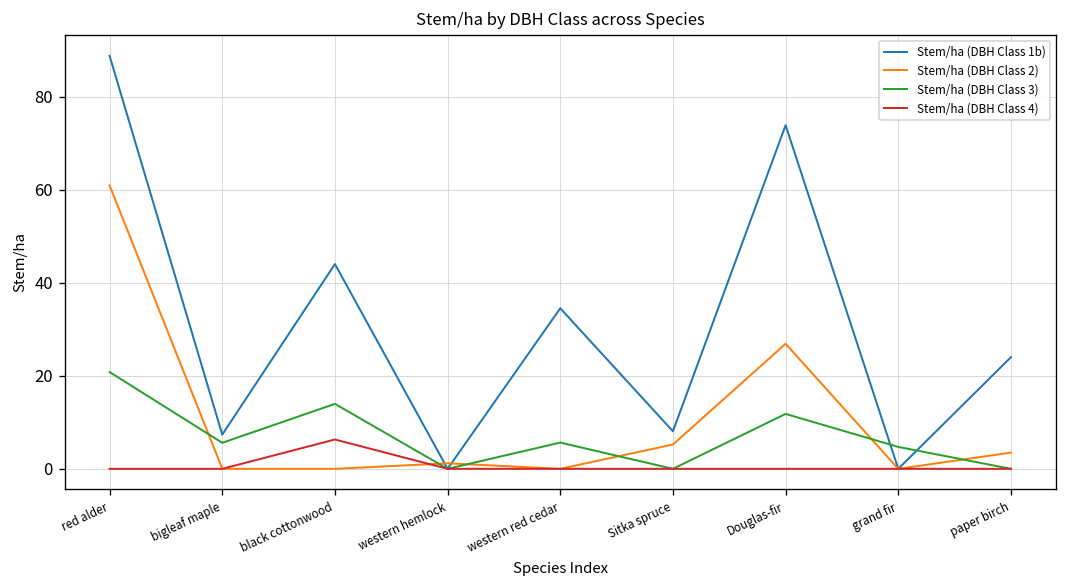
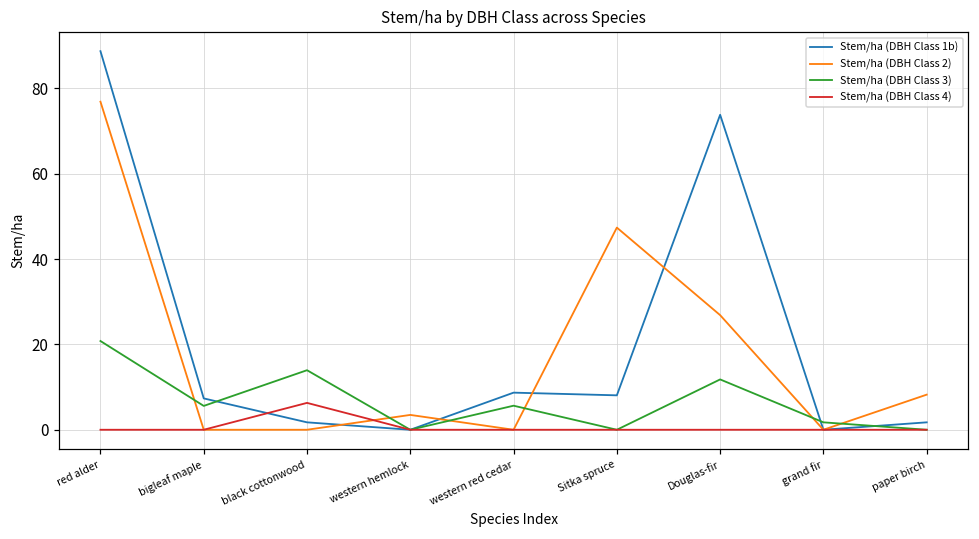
Stem/ha (DBH Class 2), red alder: 61 -> 77
Stem/ha (DBH Class 1b), black cottonwood: 44 -> 2
Stem/ha (DBH Class 2), western hemlock: 1 -> 3
Stem/ha (DBH Class 1b), western red cedar: 35 -> 9
Stem/ha (DBH Class 2), Sitka spruce: 5 -> 47
Stem/ha (DBH Class 3), grand fir: 5 -> 2
Stem/ha (DBH Class 1b), paper birch: 24 -> 2
Stem/ha (DBH Class 2), paper birch: 3 -> 8
